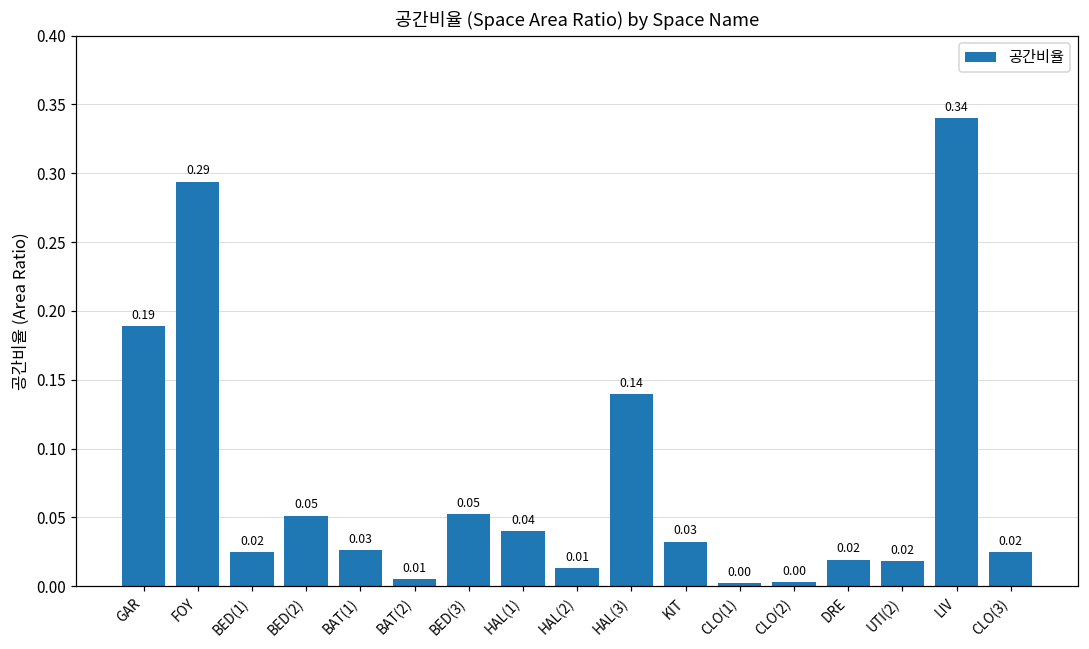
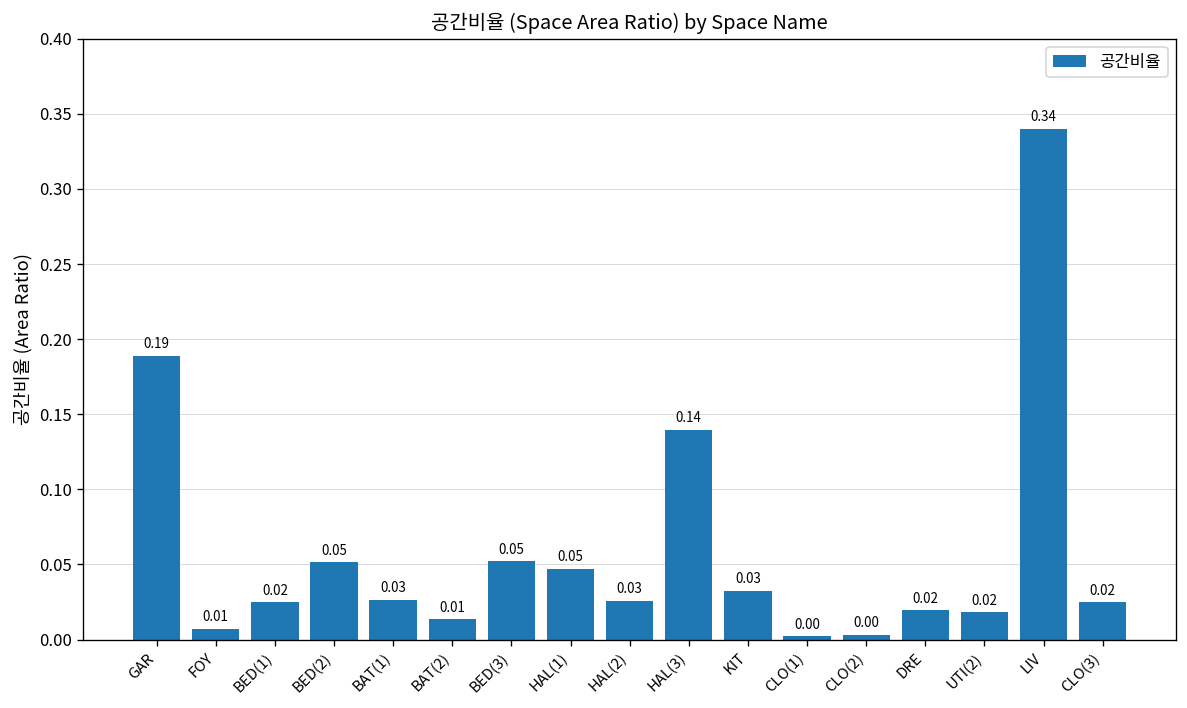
FOY: 0.29 -> 0.01
BAT(2): 0.005 -> 0.014
HAL(1): 0.04 -> 0.05
HAL(2): 0.01 -> 0.03
